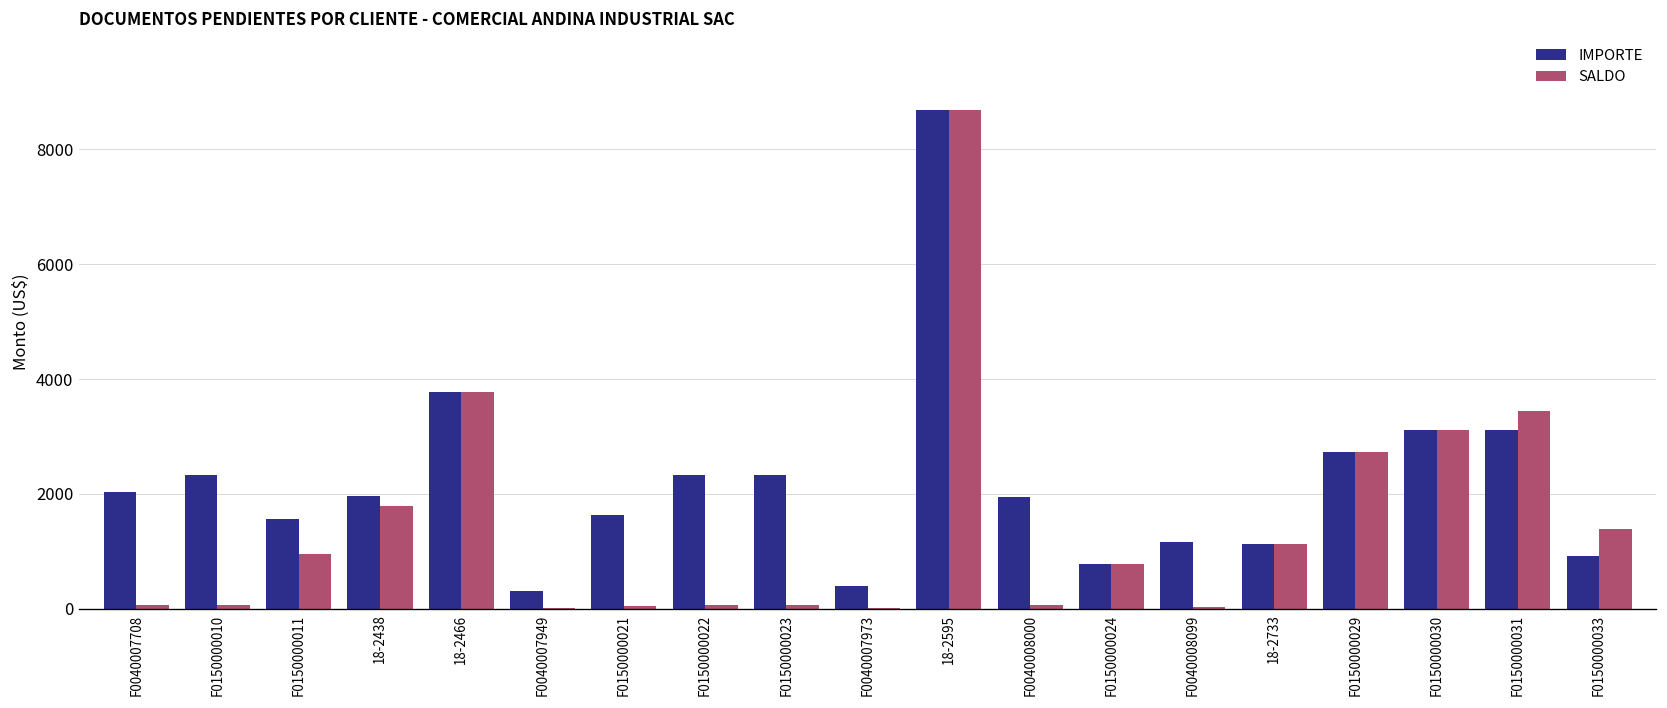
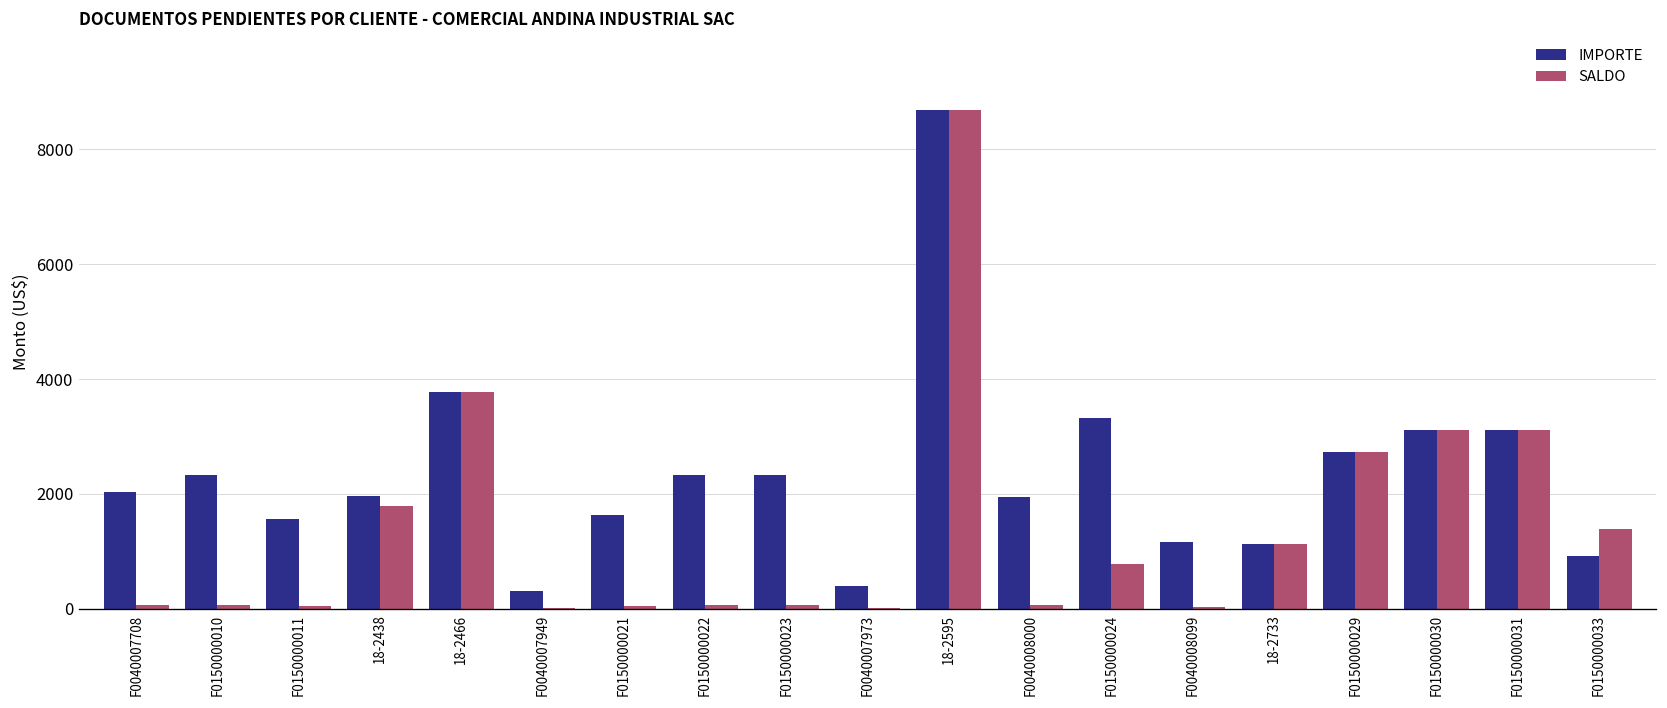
SALDO, F0150000011: 1000 -> 0
IMPORTE, F0150000024: 800 -> 3300
SALDO, F0150000031: 3400 -> 3100
